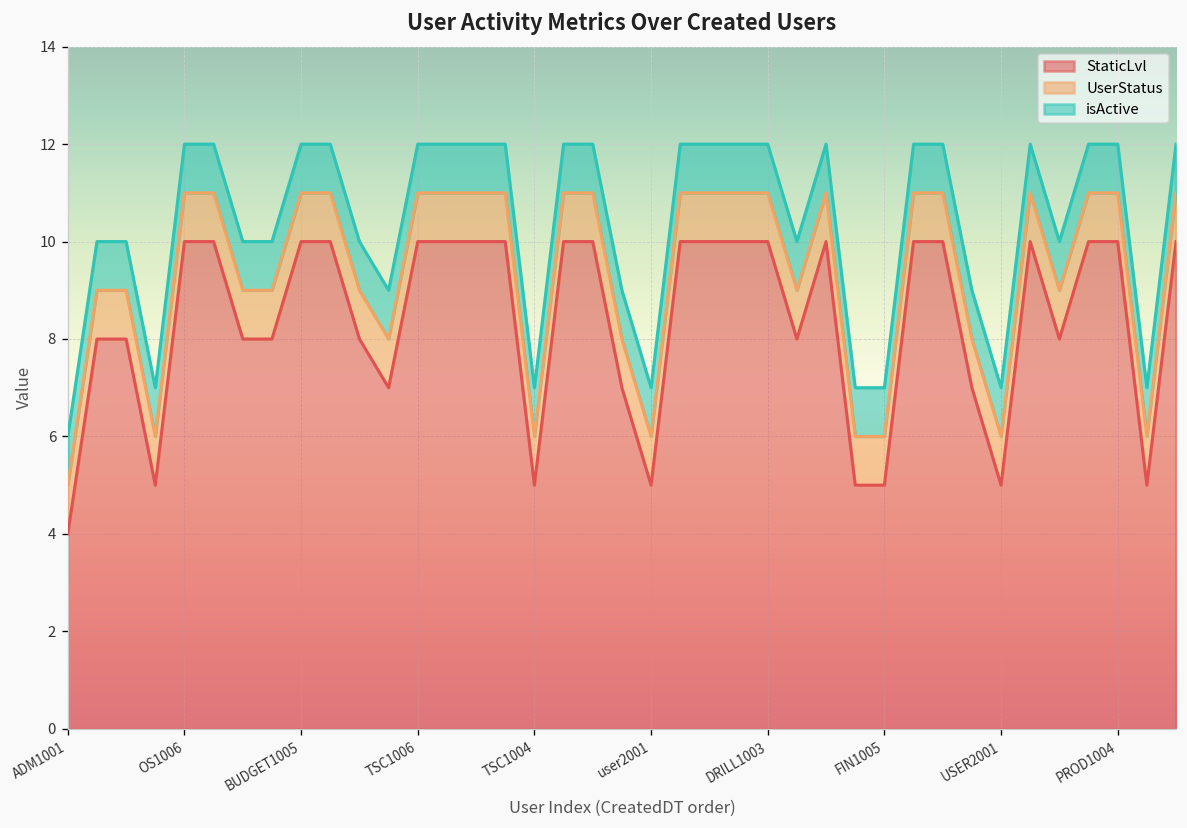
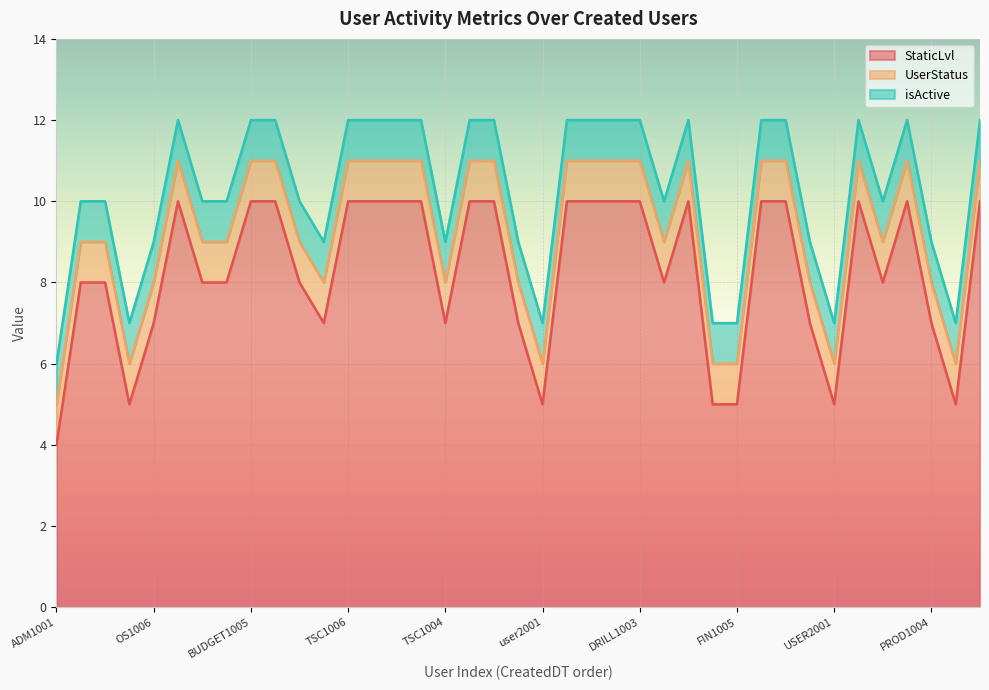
StaticLvl, OS1006: 10 -> 7
StaticLvl, TSC1004: 5 -> 7
StaticLvl, PROD1004: 10 -> 7
